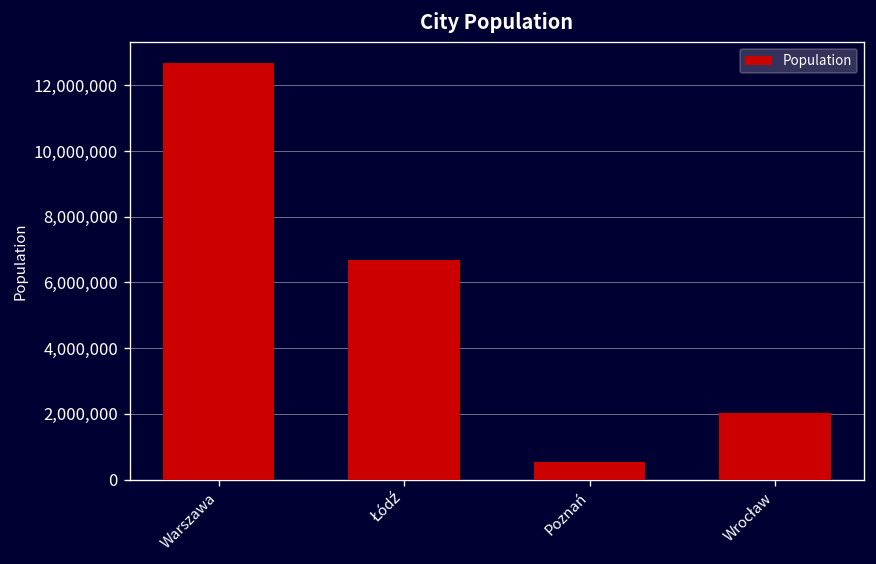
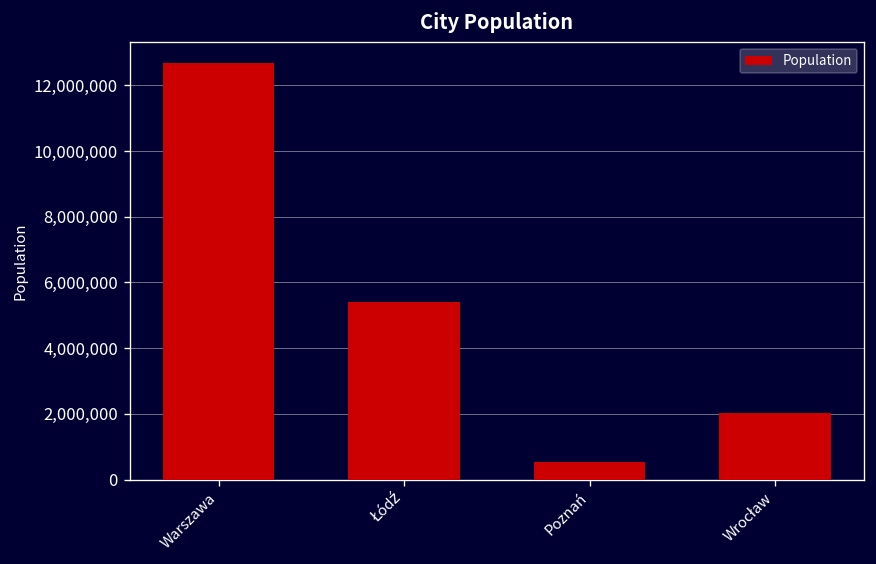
Łódź: 6,700,000 -> 5,400,000
